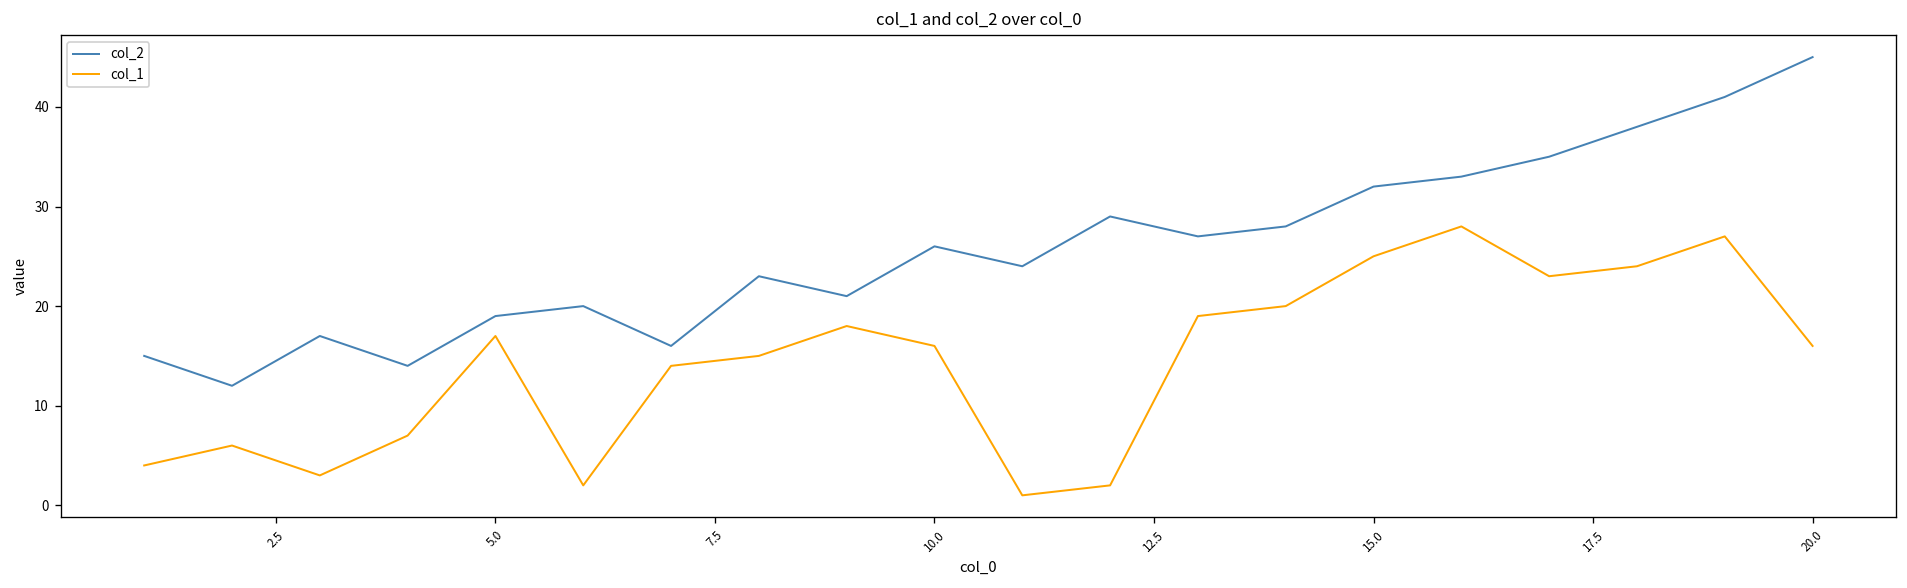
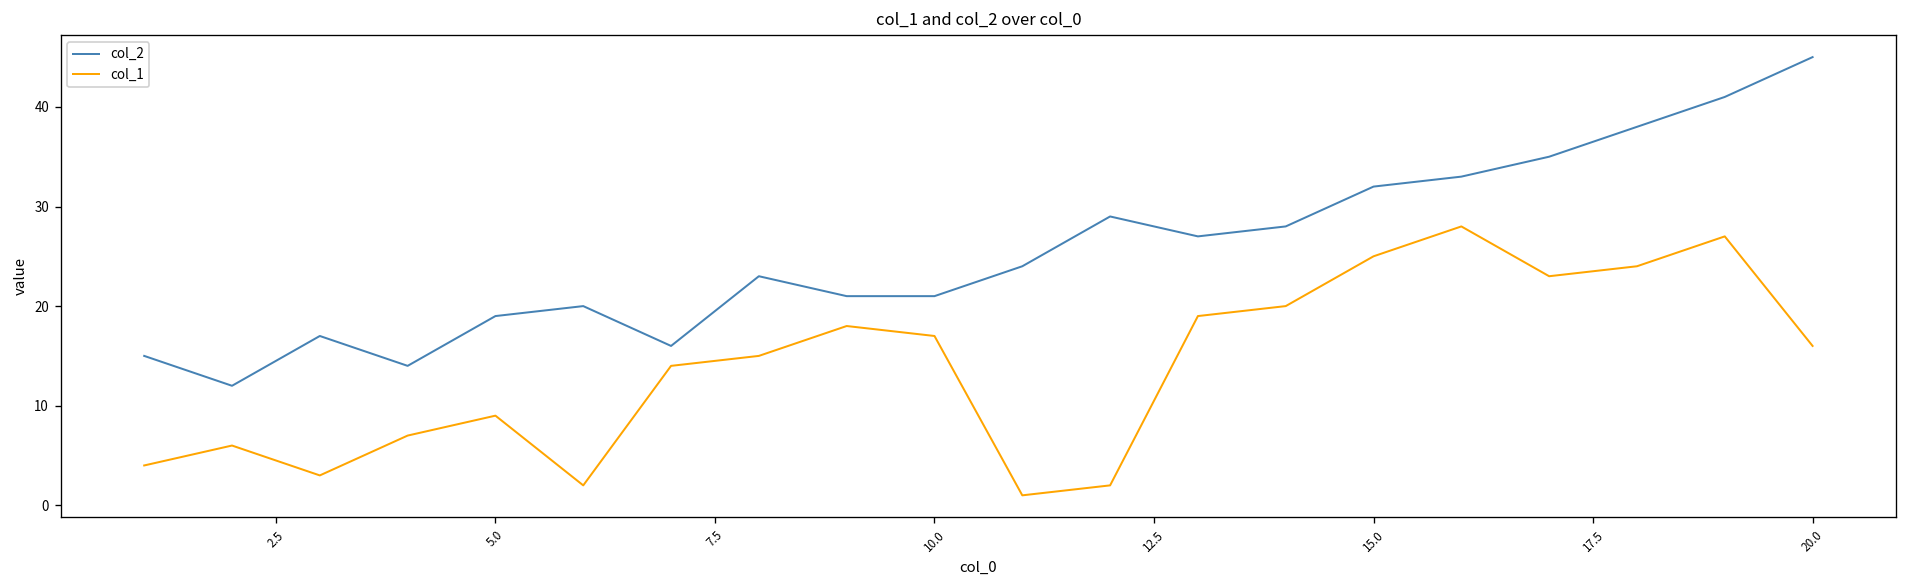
col_1, 5.0: 17 -> 9
col_2, 10.0: 26 -> 21
col_1, 10.0: 16 -> 17
